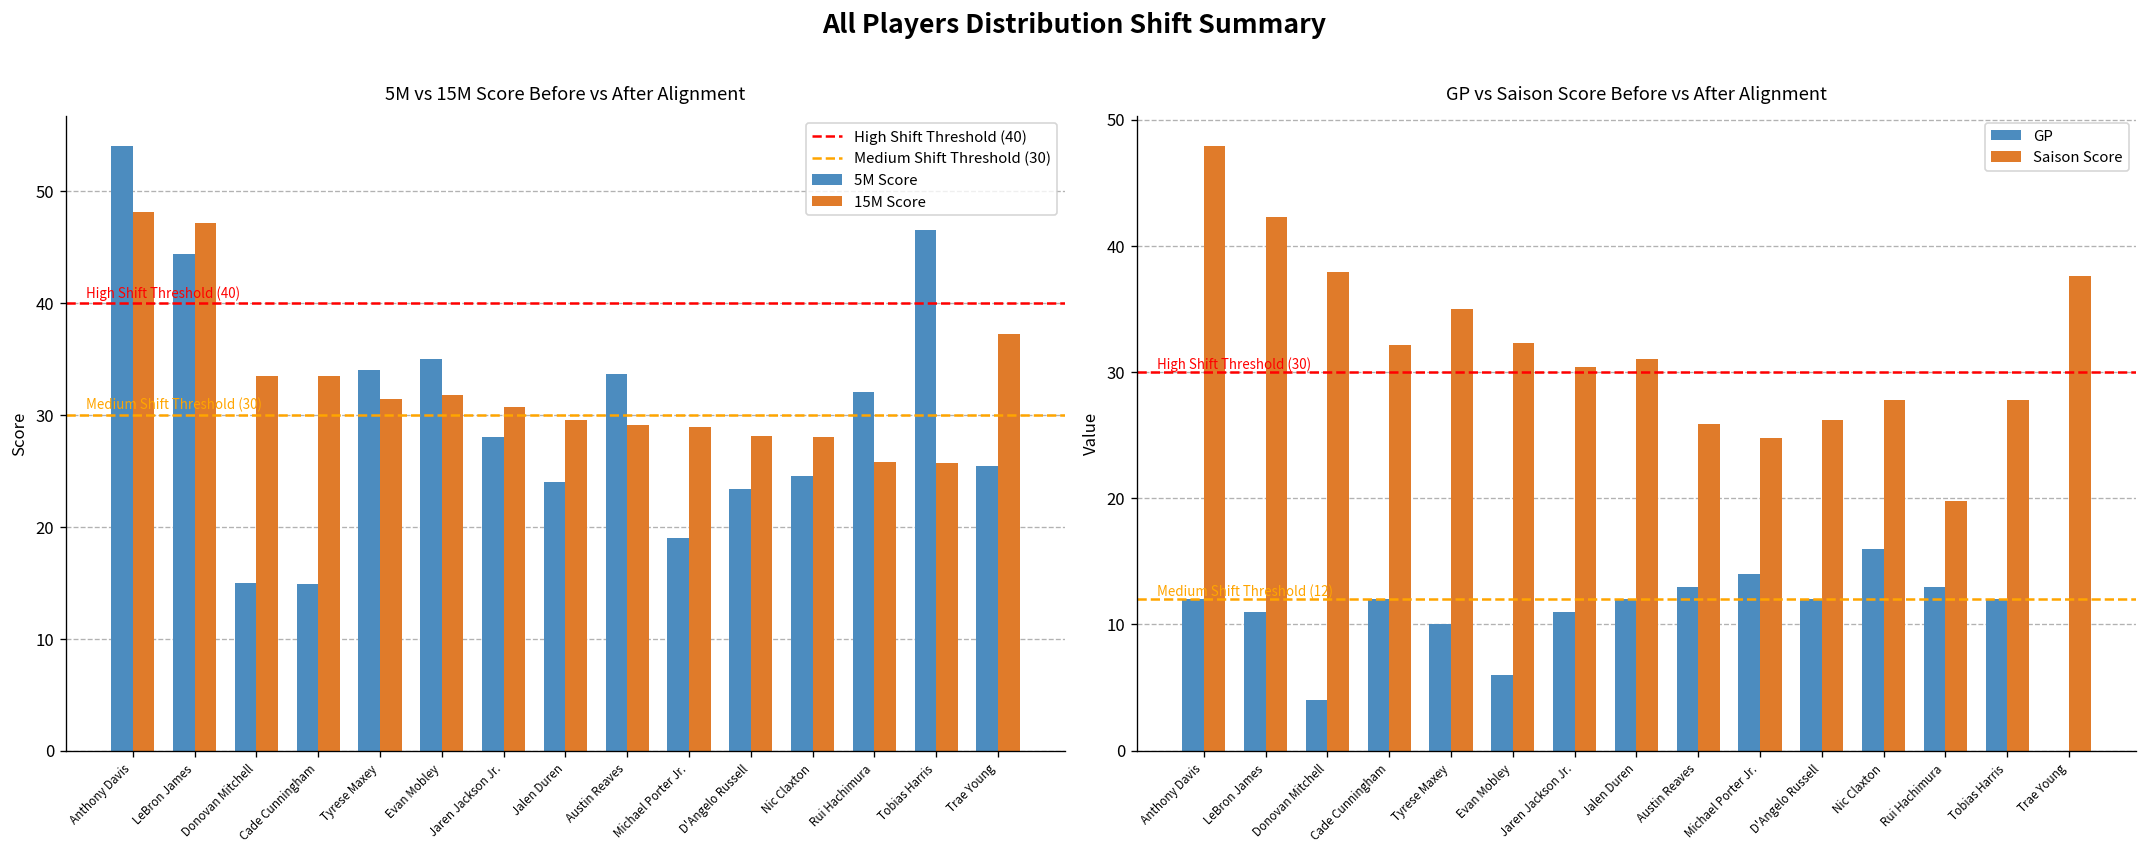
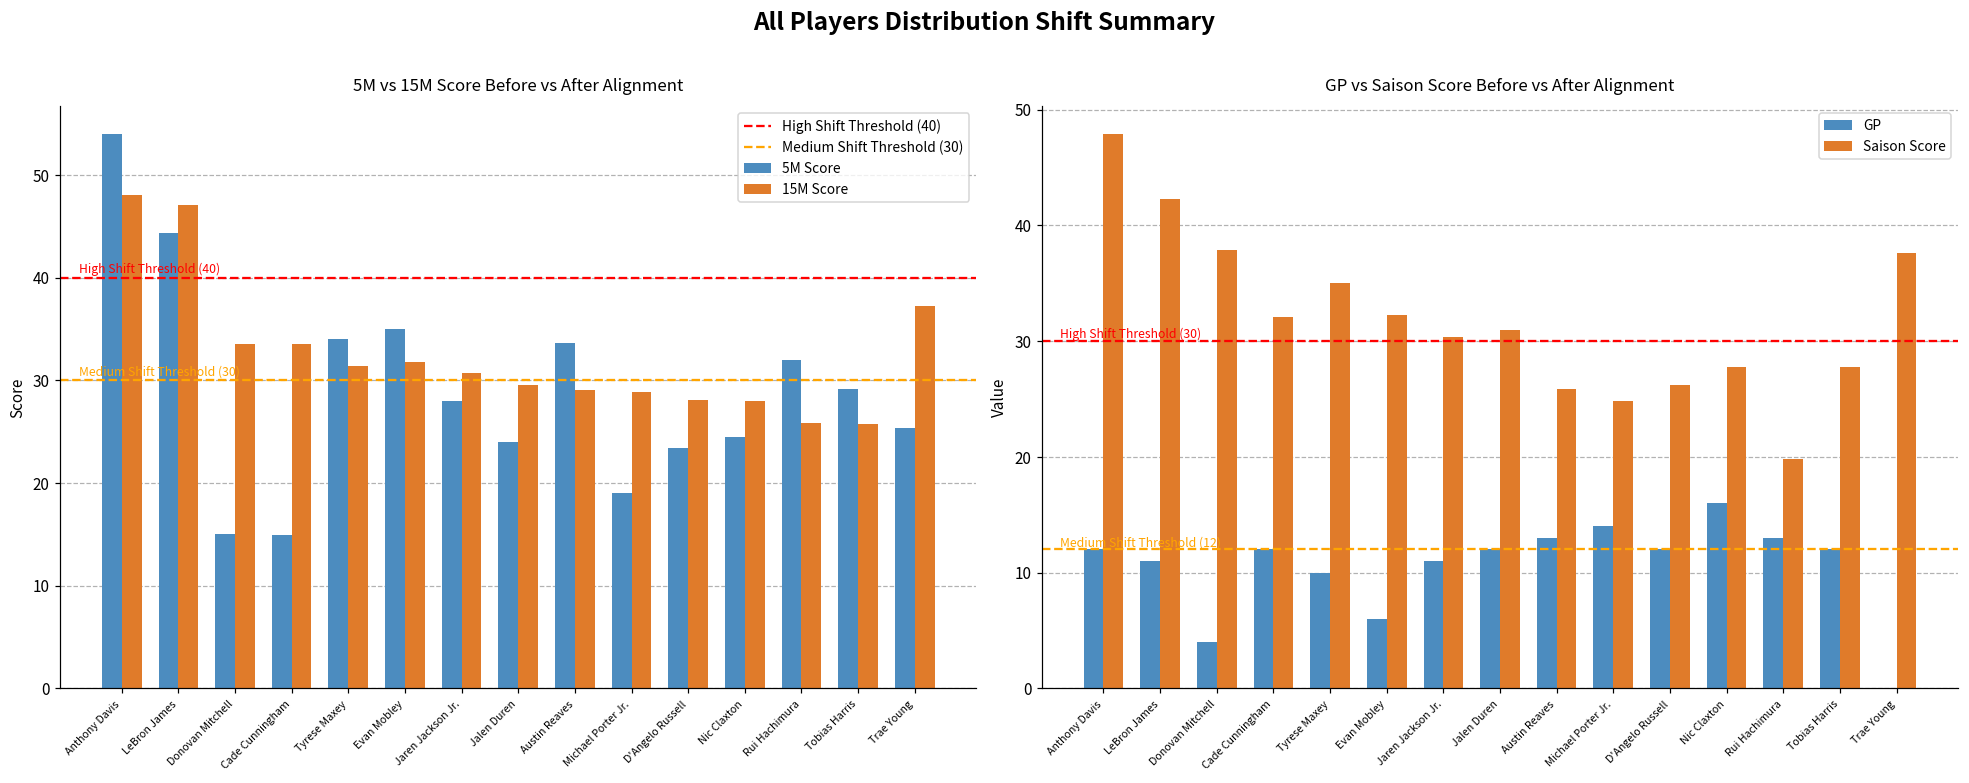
5M vs 15M Score Before vs After Alignment, 5M Score, Tobias Harris: 47 -> 29
